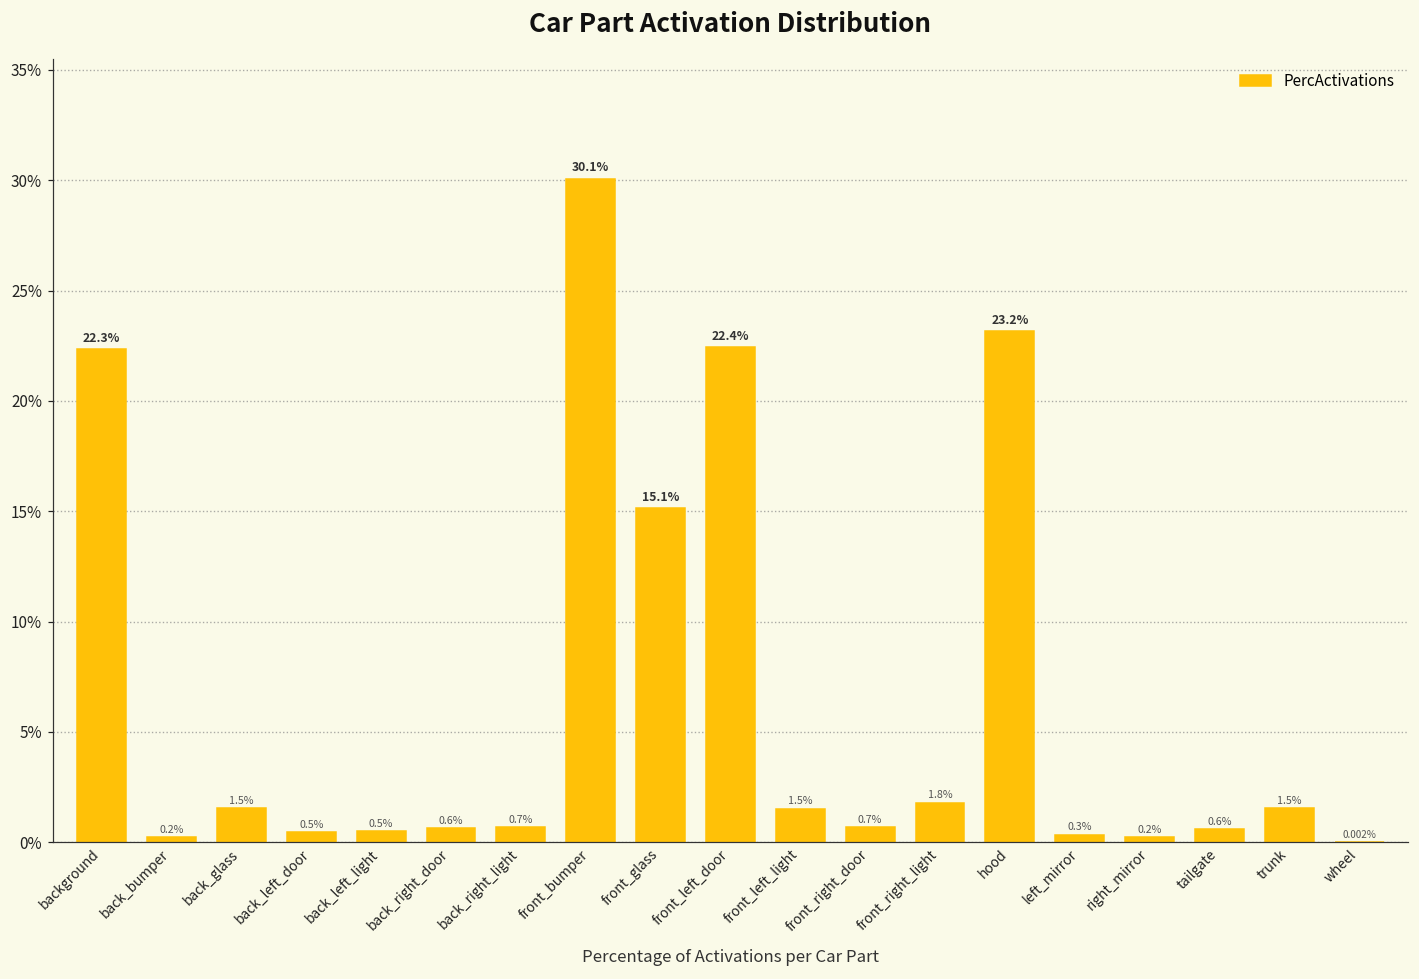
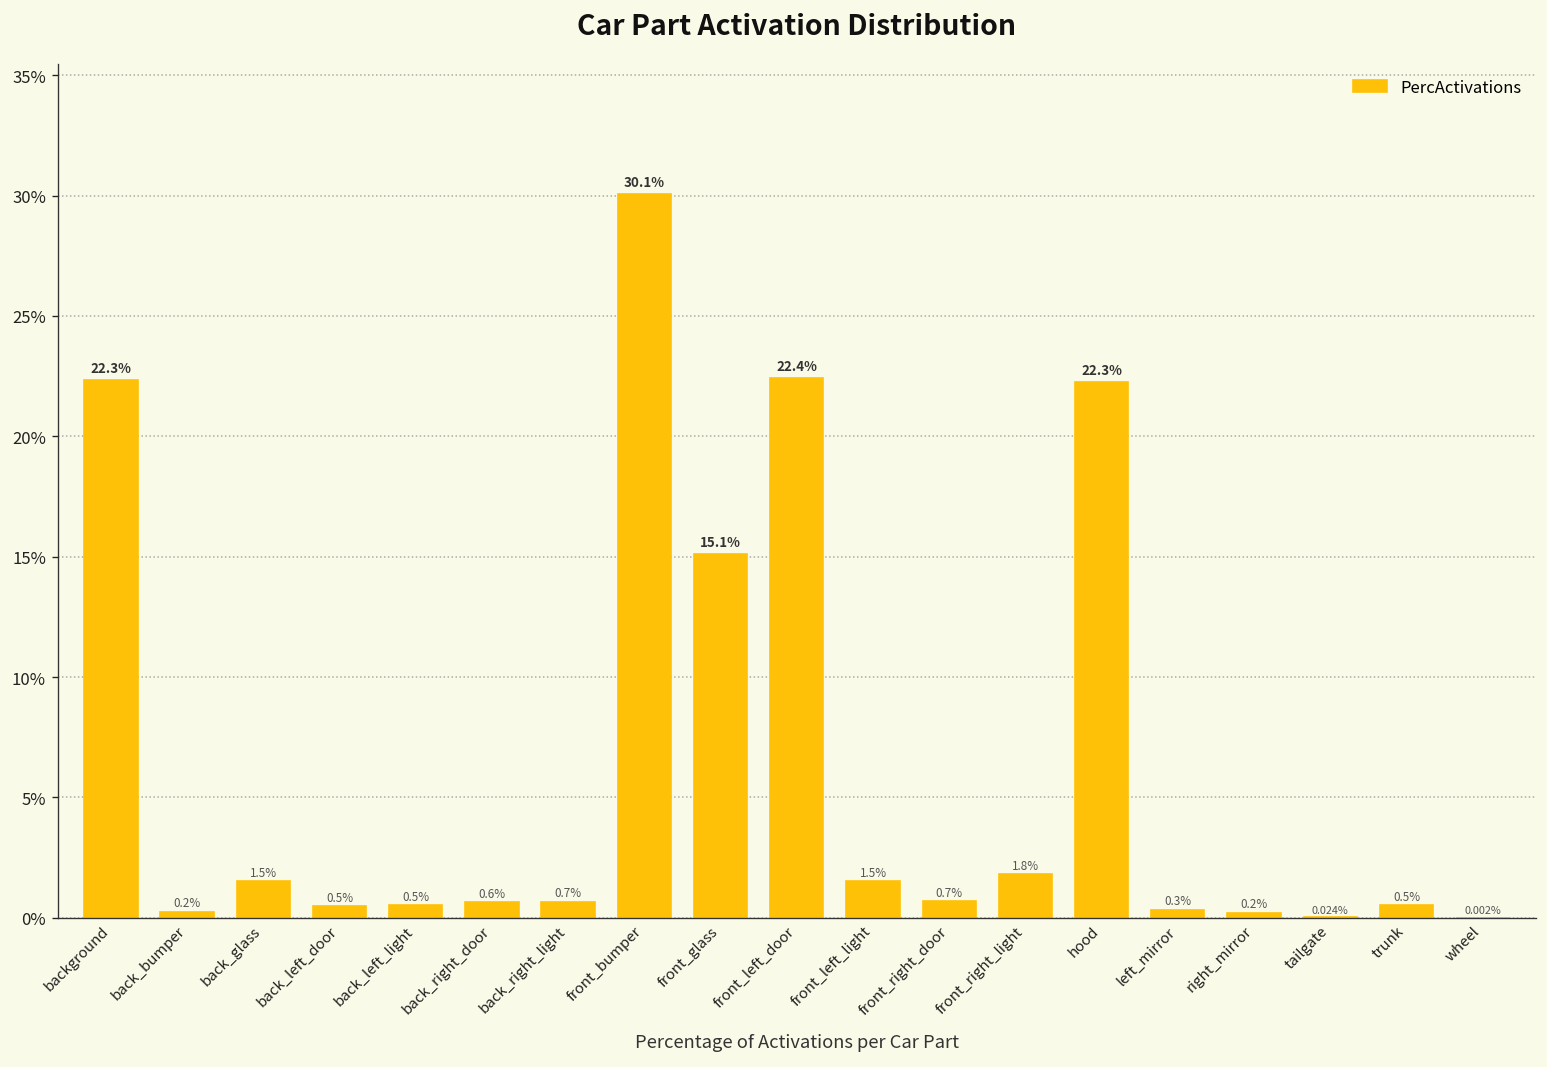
hood: 23.2% -> 22.3%
tailgate: 0.6% -> 0.024%
trunk: 1.5% -> 0.5%
